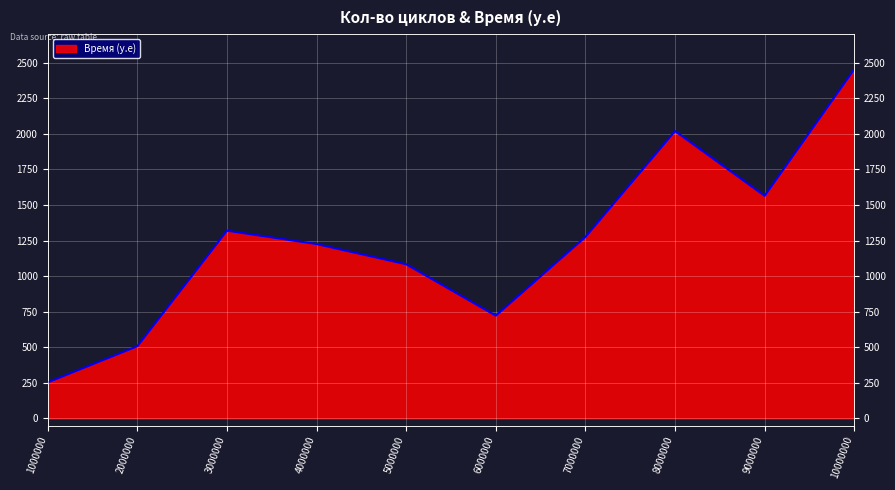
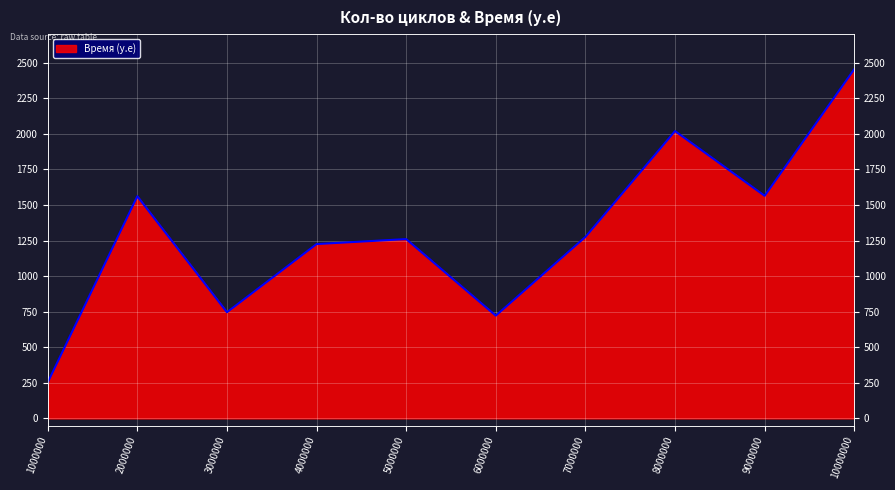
2000000: 510 -> 1560
3000000: 1320 -> 750
5000000: 1080 -> 1260
